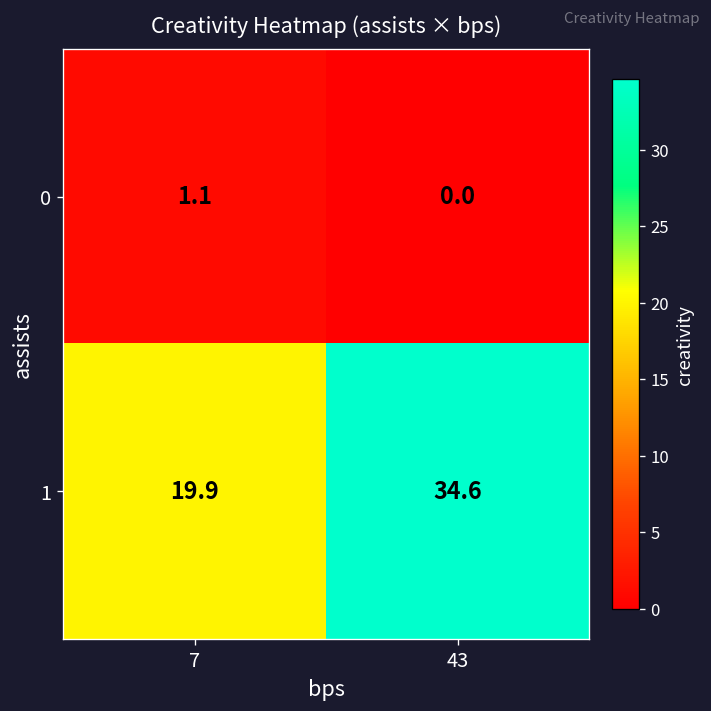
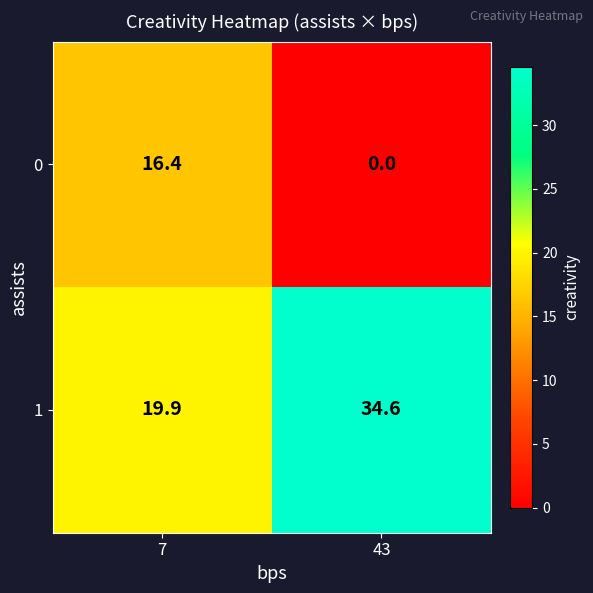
0, 7: 1.1 -> 16.4
